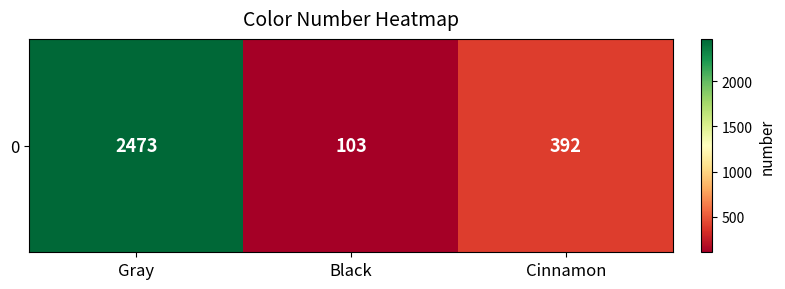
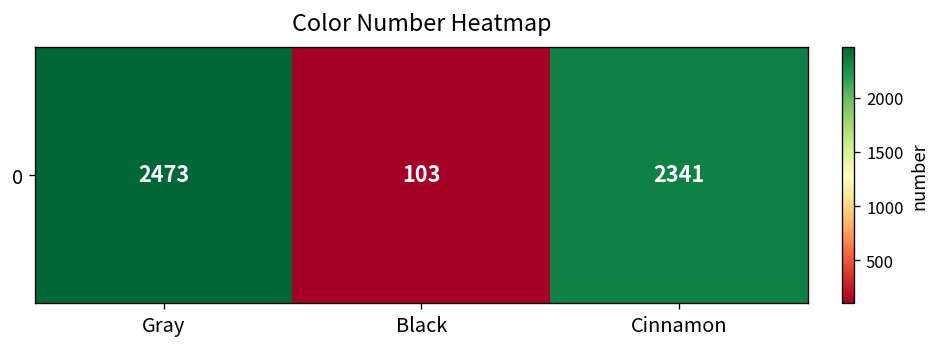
0, Cinnamon: 392 -> 2341
